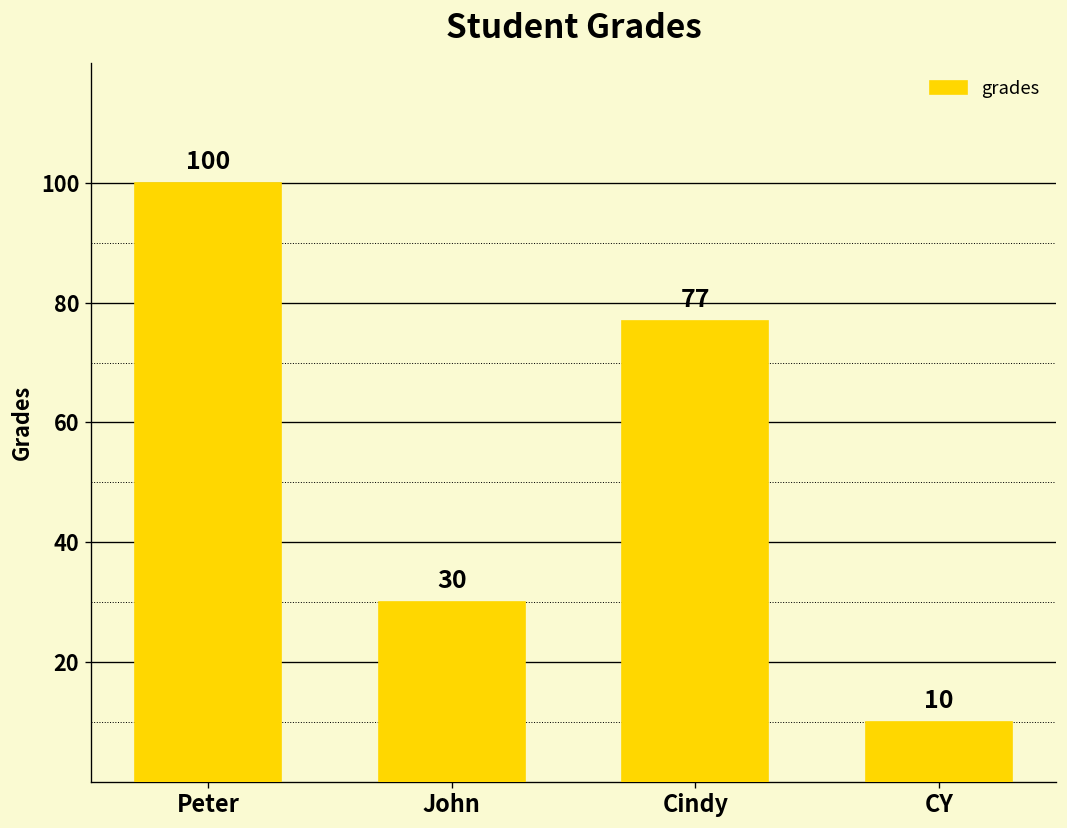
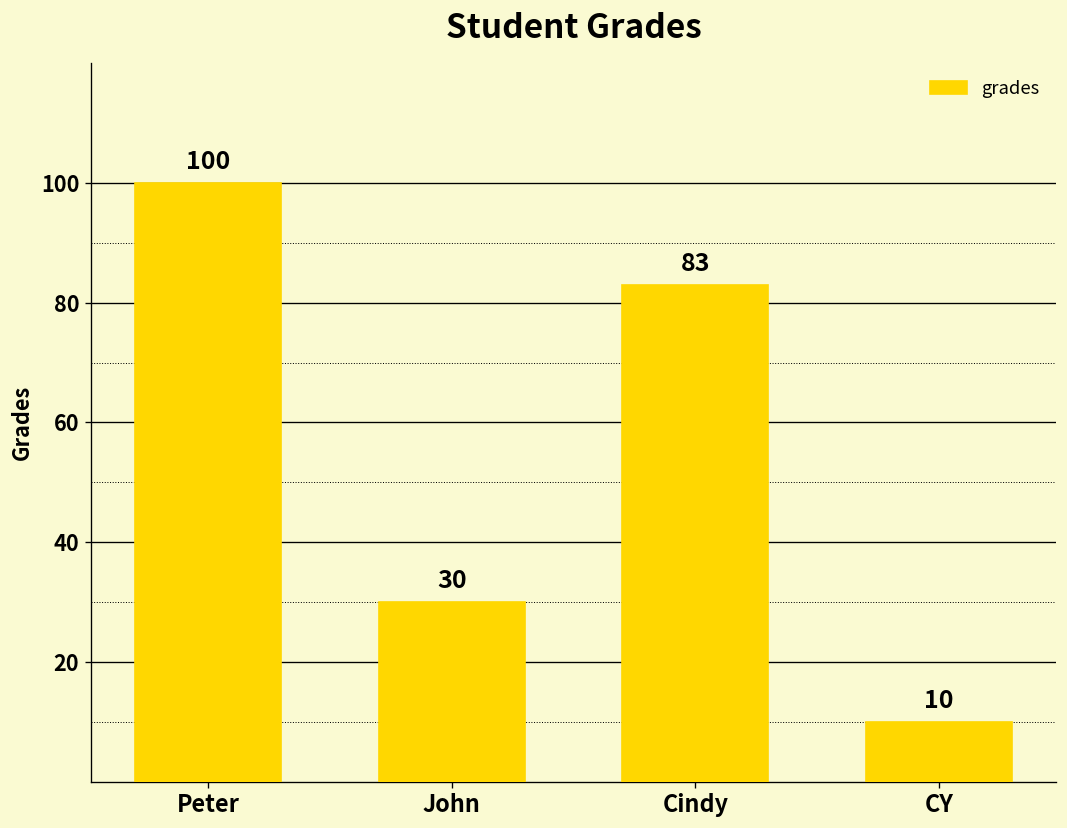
Cindy: 77 -> 83
